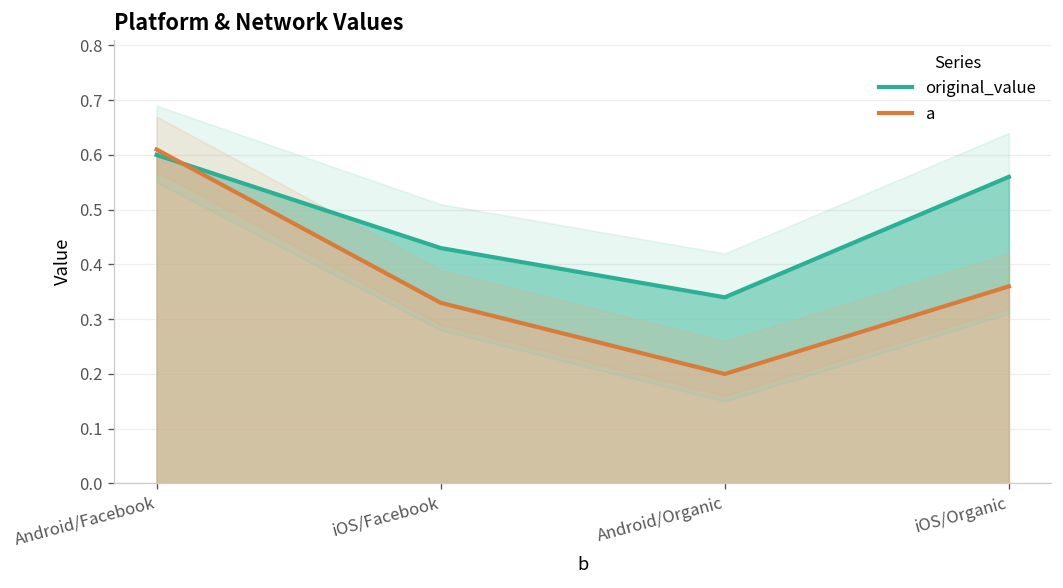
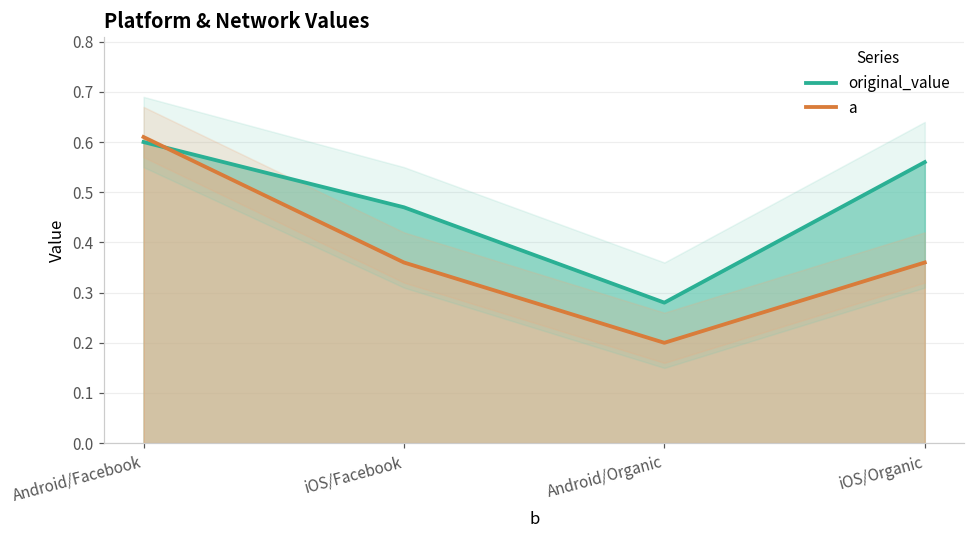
original_value, iOS/Facebook: 0.43 -> 0.47
a, iOS/Facebook: 0.33 -> 0.36
original_value, Android/Organic: 0.34 -> 0.28
